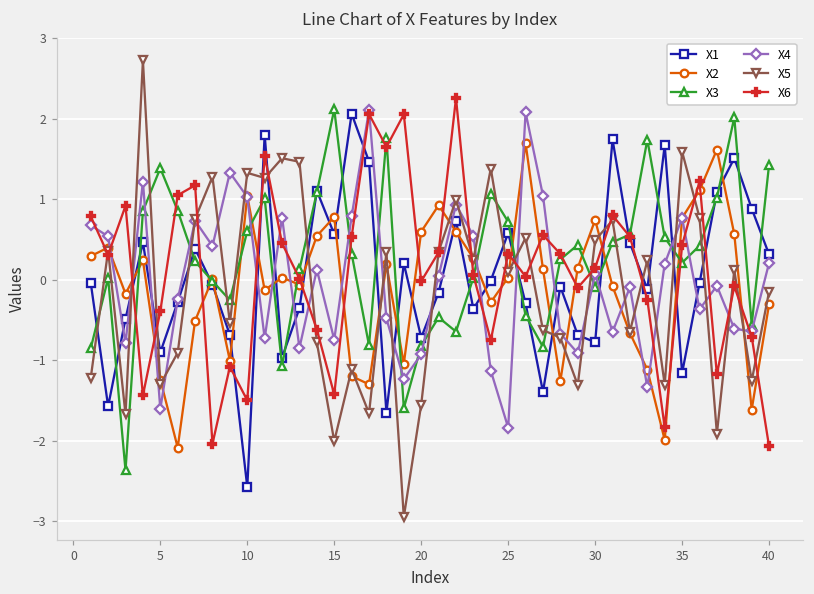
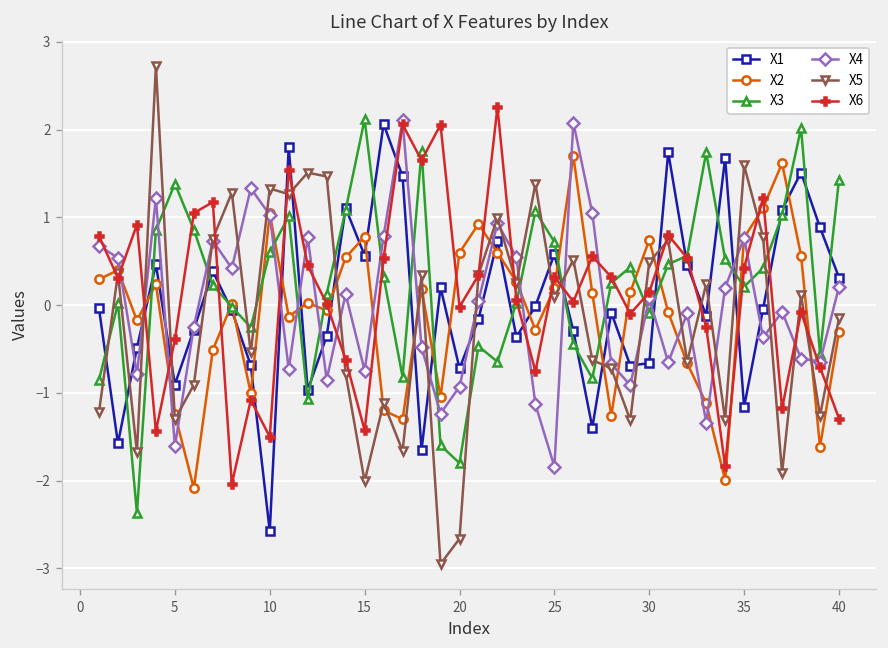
X3, 20: -0.8 -> -1.8
X5, 20: -1.6 -> -2.7
X2, 25: 0.0 -> 0.2
X1, 30: -0.8 -> -0.7
X6, 40: -2.1 -> -1.3
